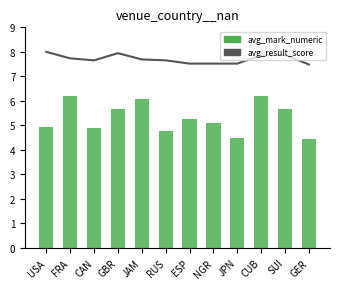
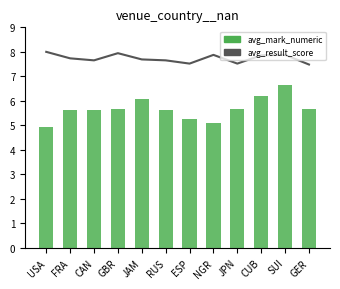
avg_mark_numeric, FRA: 6.2 -> 5.6
avg_mark_numeric, CAN: 4.9 -> 5.6
avg_mark_numeric, RUS: 4.8 -> 5.6
avg_result_score, NGR: 7.5 -> 7.9
avg_mark_numeric, JPN: 4.5 -> 5.7
avg_mark_numeric, SUI: 5.7 -> 6.7
avg_mark_numeric, GER: 4.4 -> 5.7
